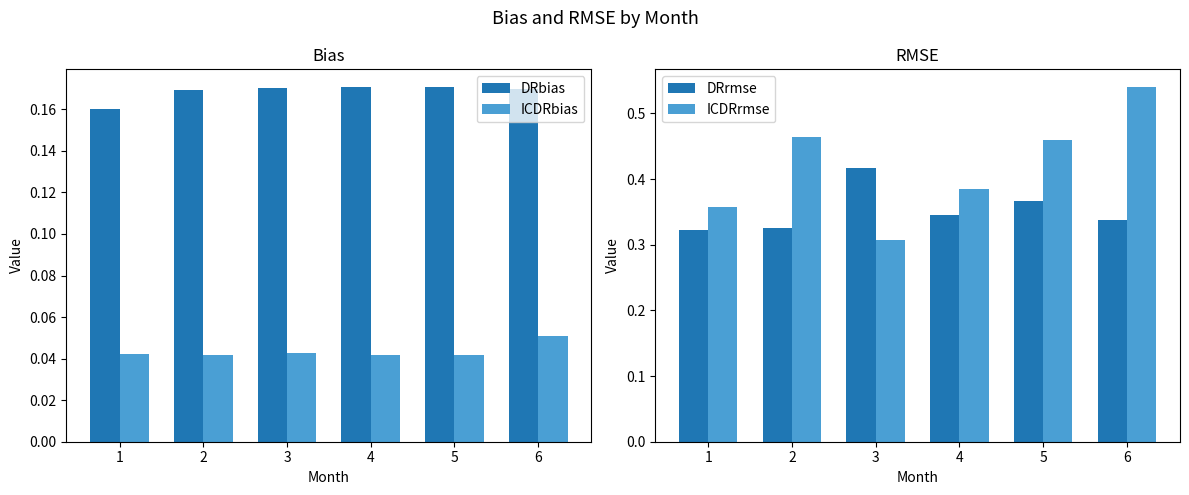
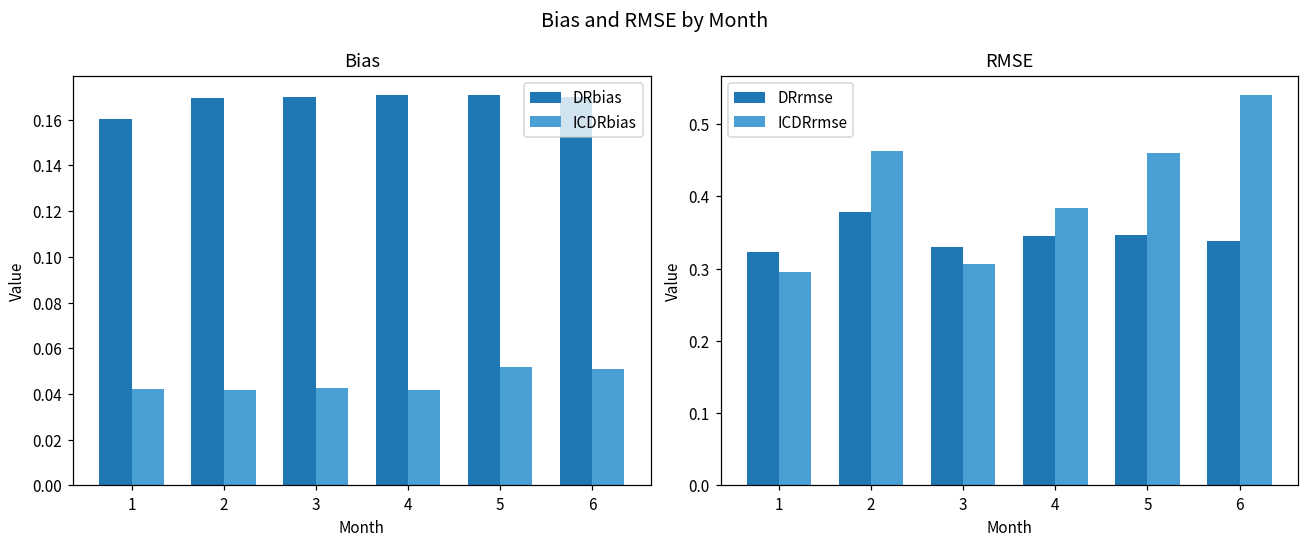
Bias, ICDRbias, 5: 0.042 -> 0.052
RMSE, ICDRrmse, 1: 0.36 -> 0.30
RMSE, DRrmse, 2: 0.32 -> 0.38
RMSE, DRrmse, 3: 0.42 -> 0.33
RMSE, DRrmse, 5: 0.37 -> 0.35
